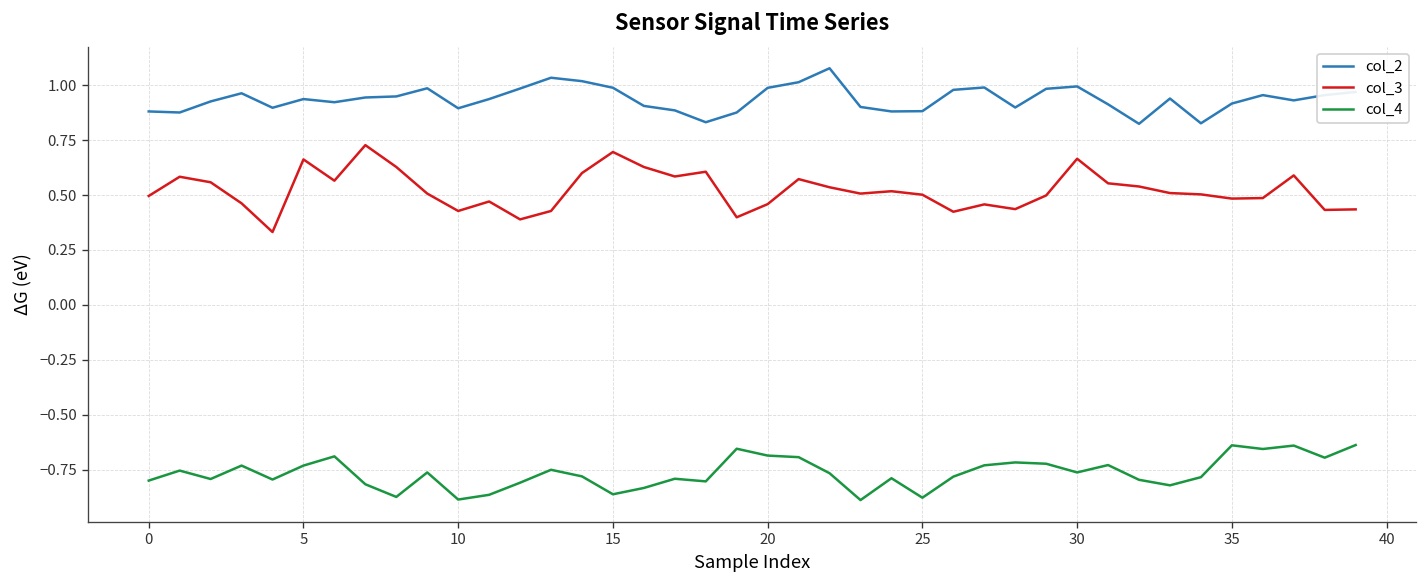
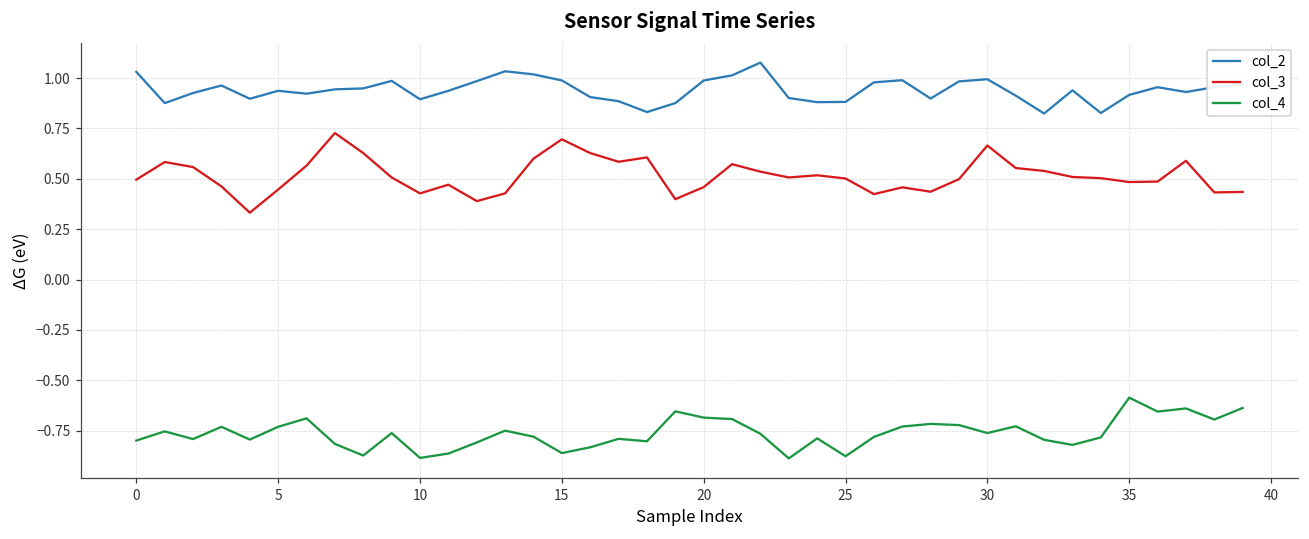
col_2, 0: 0.88 -> 1.03
col_3, 5: 0.66 -> 0.45
col_4, 35: -0.64 -> -0.59
